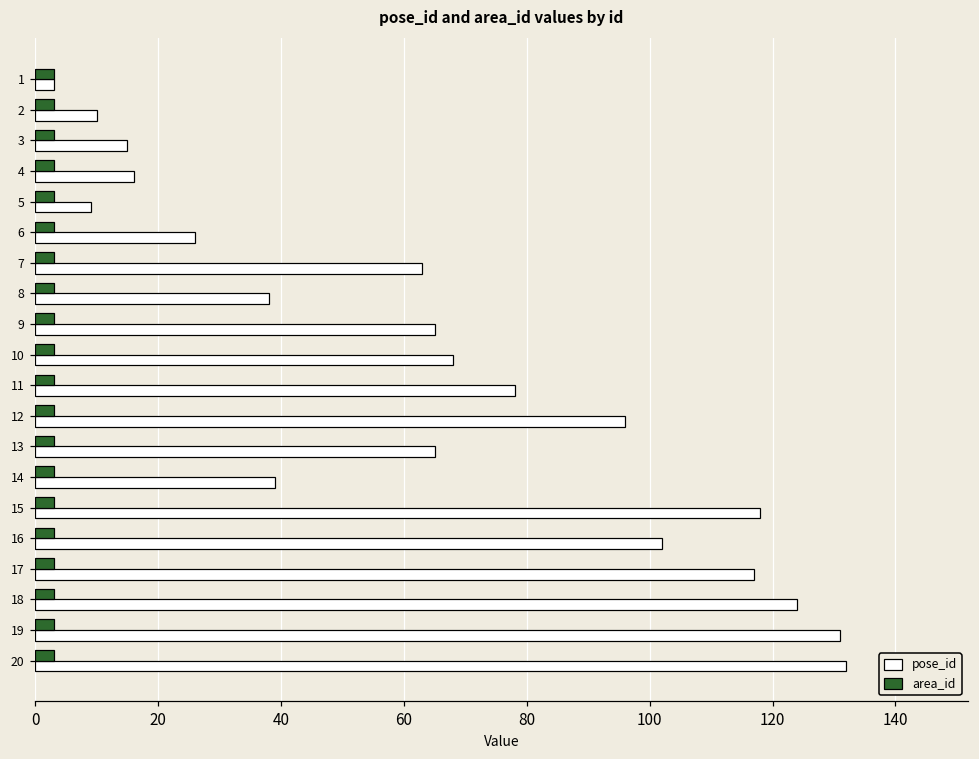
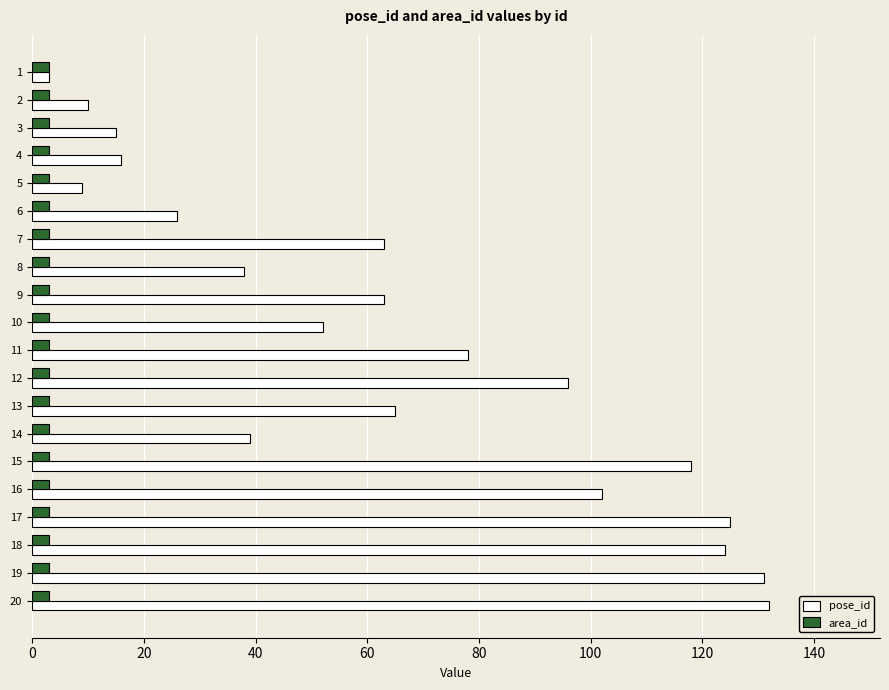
pose_id, 9: 65 -> 63
pose_id, 10: 68 -> 52
pose_id, 17: 117 -> 125
